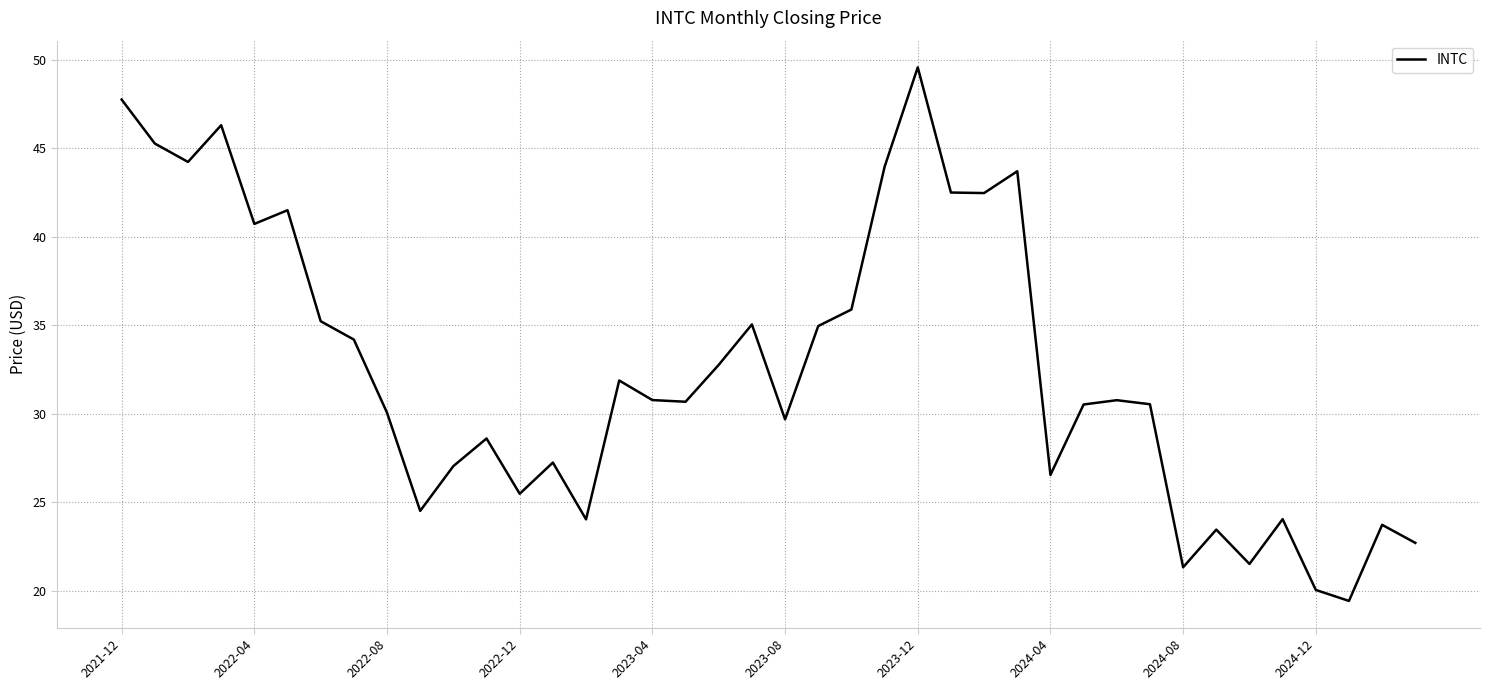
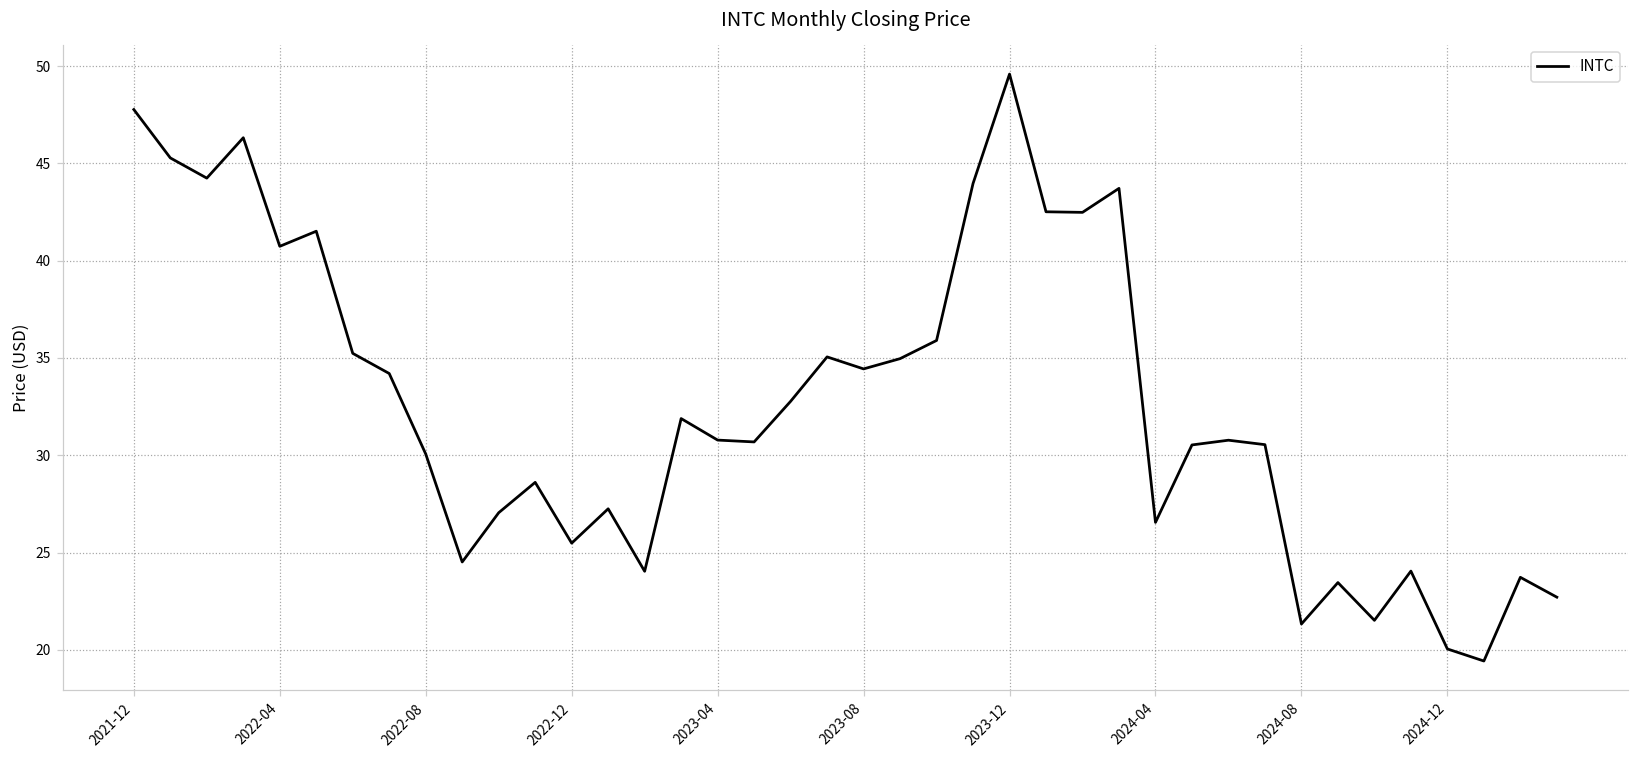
2023-08: 29.7 -> 34.4
